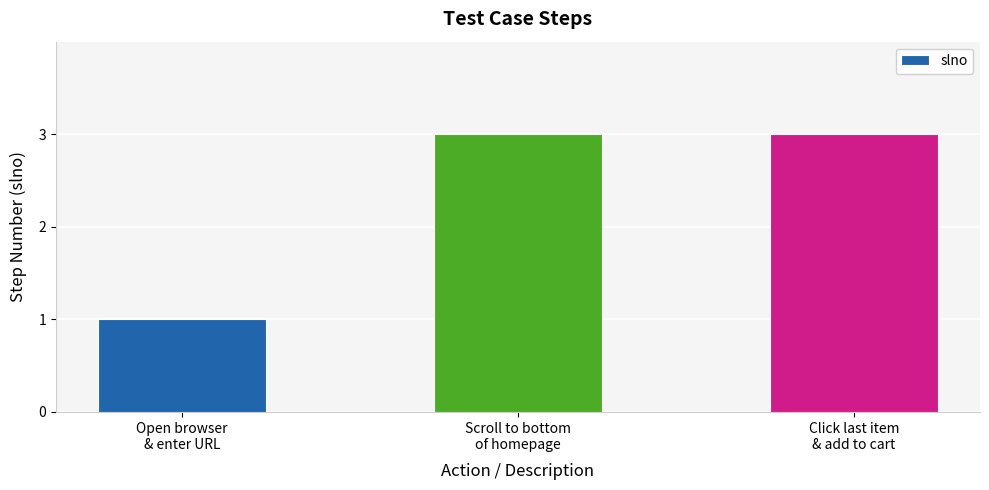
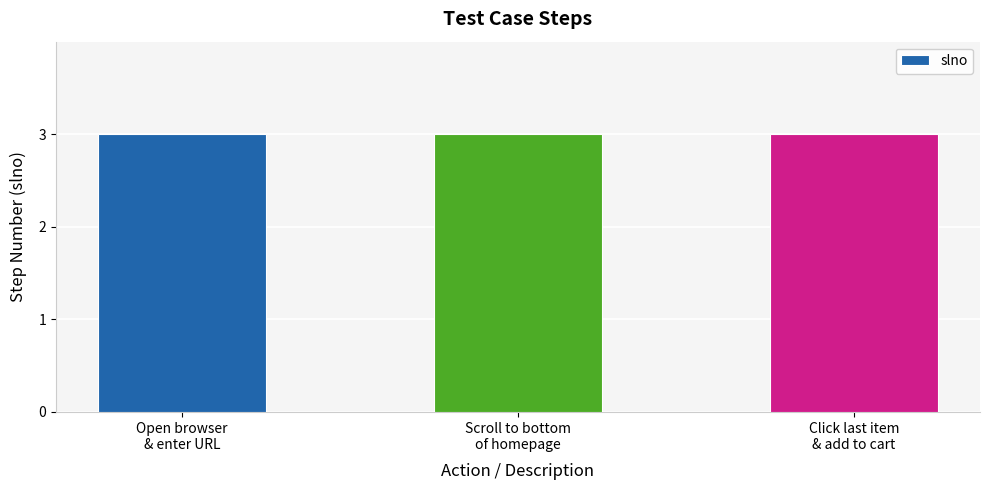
Open browser & enter URL: 1 -> 3
